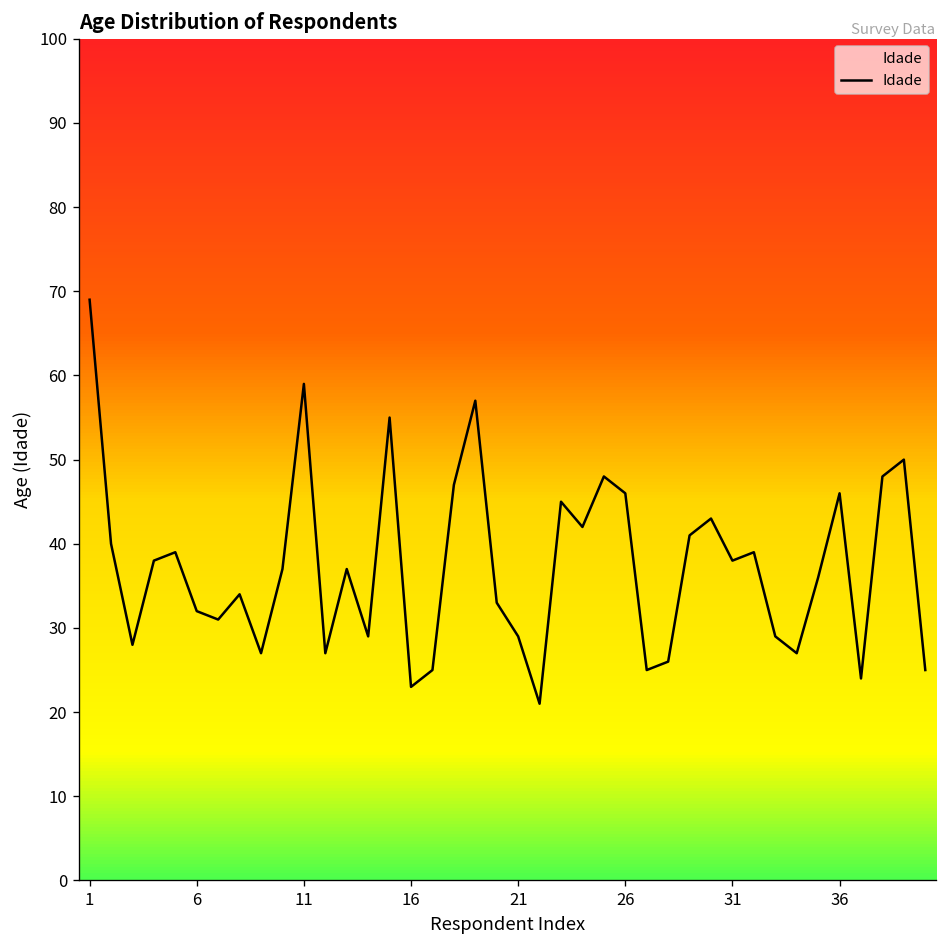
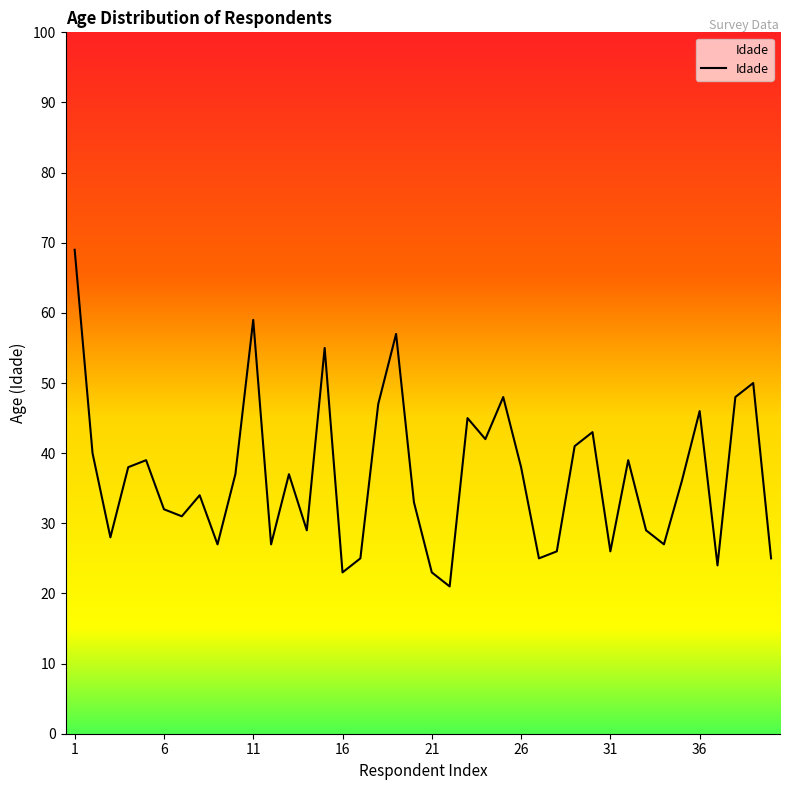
21: 29 -> 23
26: 46 -> 38
31: 38 -> 26
